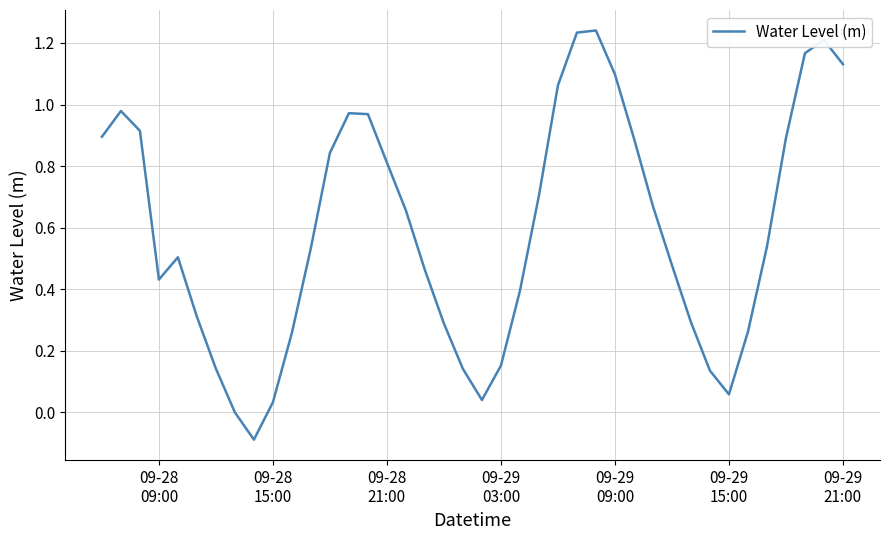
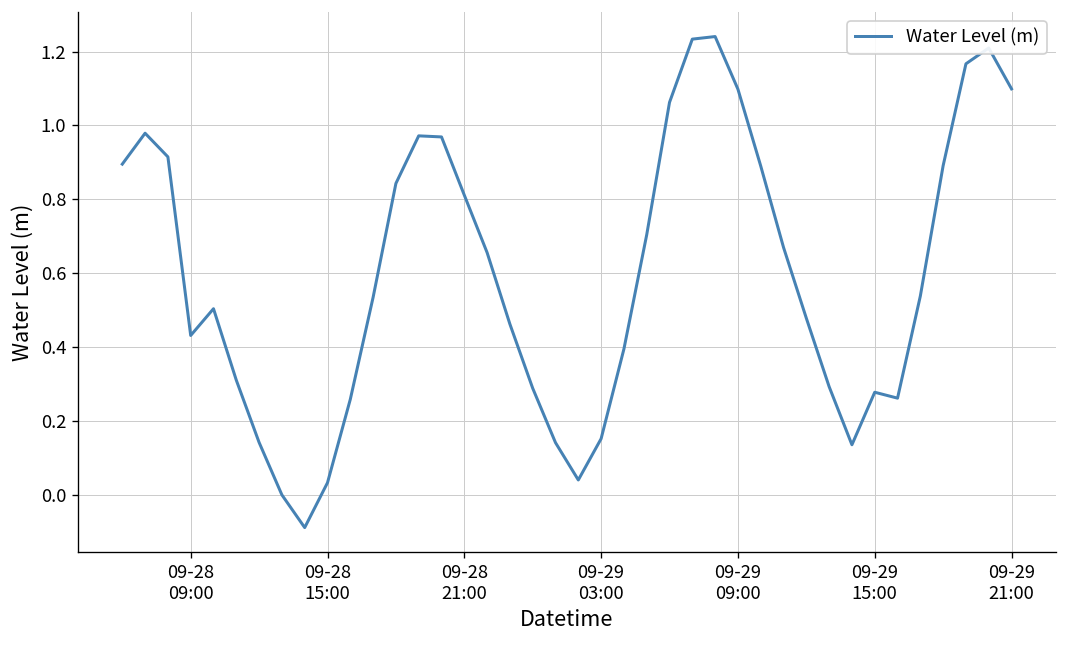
09-29 15:00: 0.06 -> 0.28
09-29 21:00: 1.13 -> 1.10
